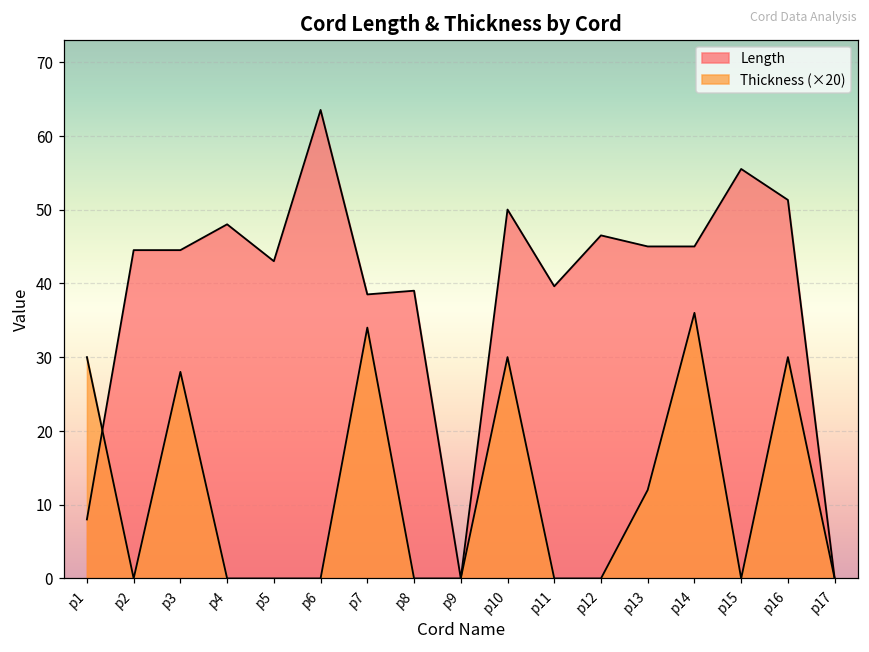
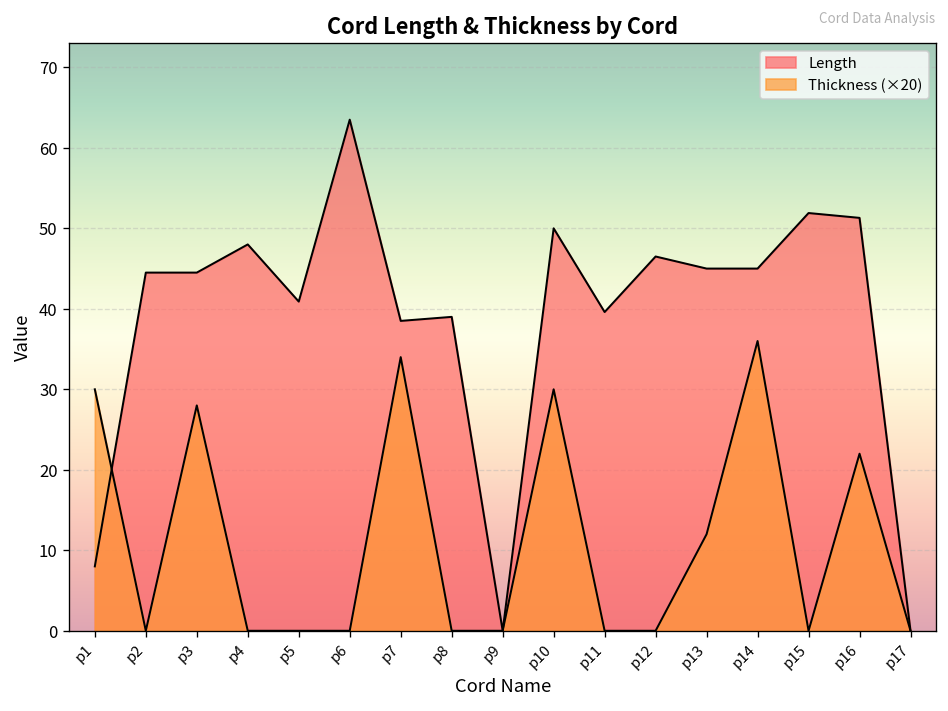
Length, p5: 43 -> 41
Length, p15: 56 -> 52
Thickness (×20), p16: 30 -> 22
